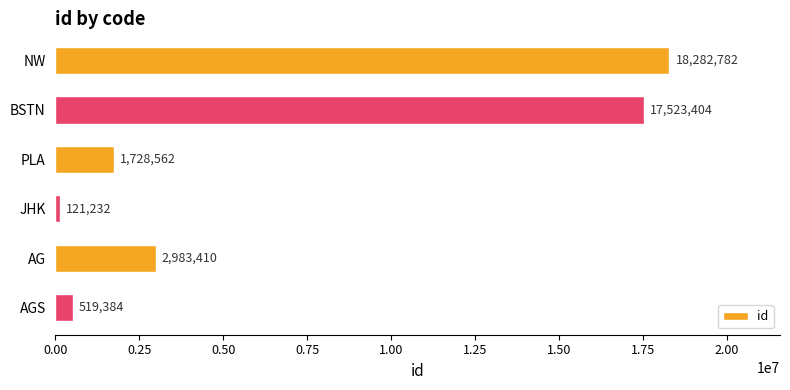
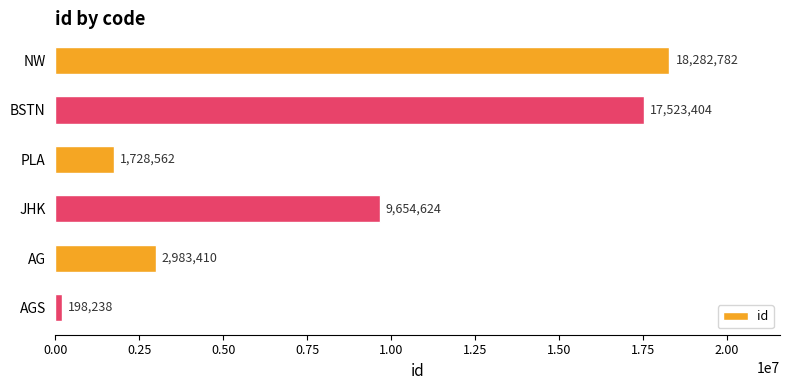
JHK: 121,232 -> 9,654,624
AGS: 519,384 -> 198,238
